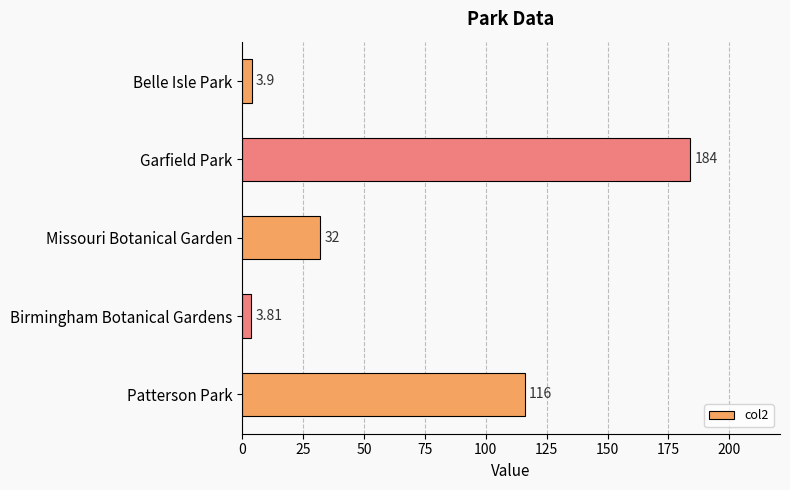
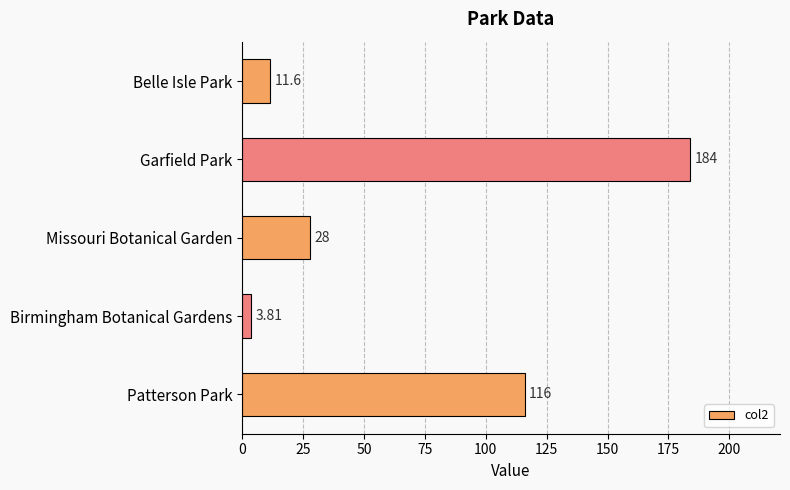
Belle Isle Park: 3.9 -> 11.6
Missouri Botanical Garden: 32 -> 28
